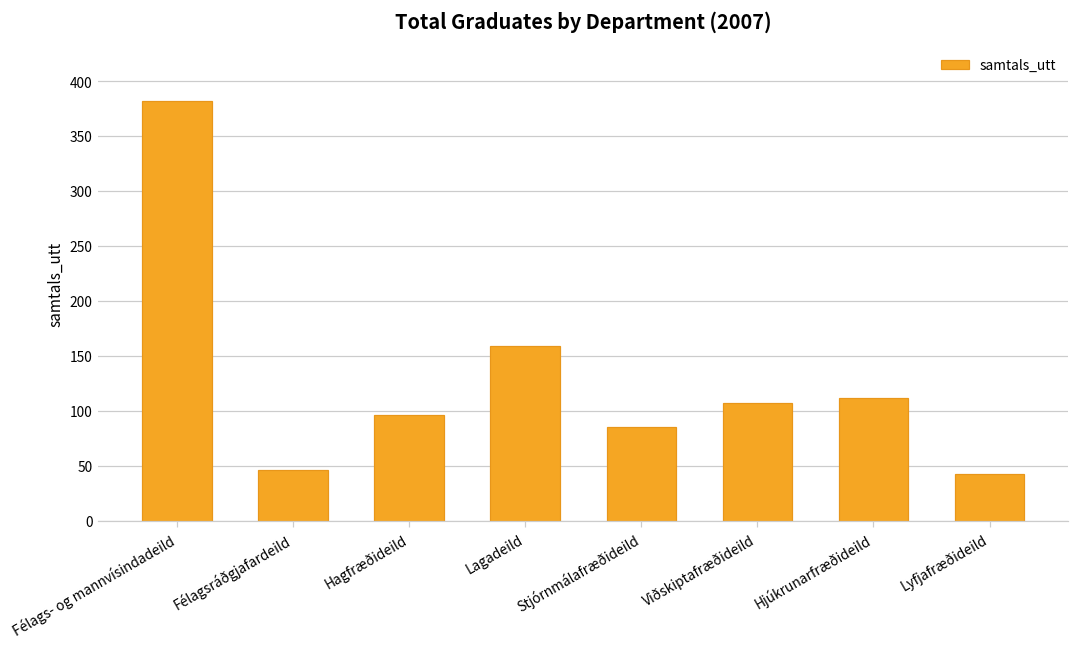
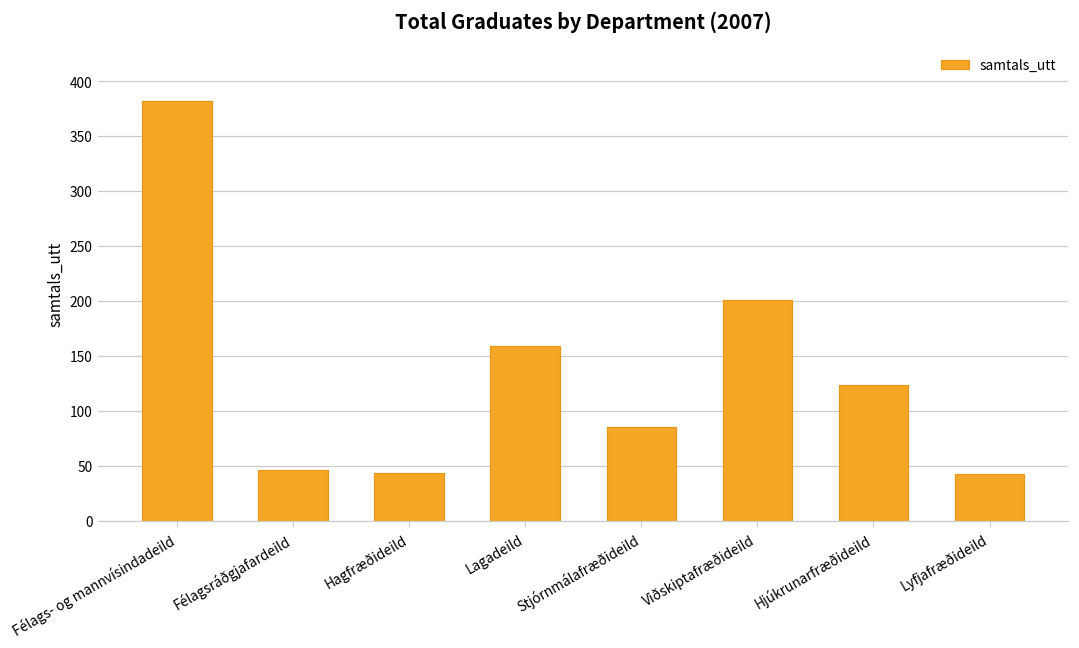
Hagfræðideild: 100 -> 40
Viðskiptafræðideild: 110 -> 200
Hjúkrunarfræðideild: 110 -> 120
